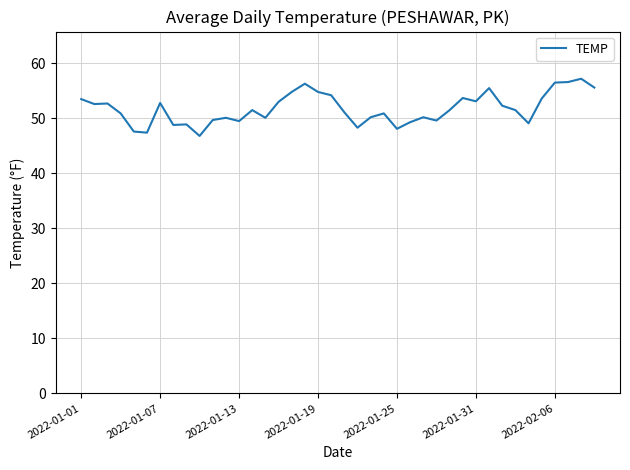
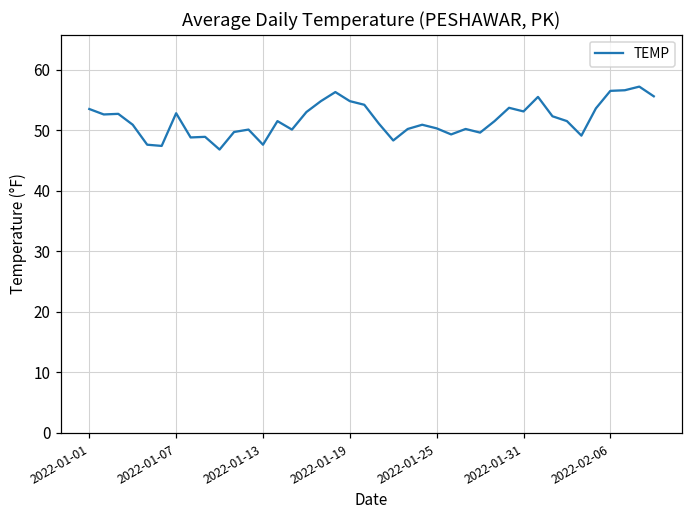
2022-01-13: 50 -> 48
2022-01-25: 48 -> 50
